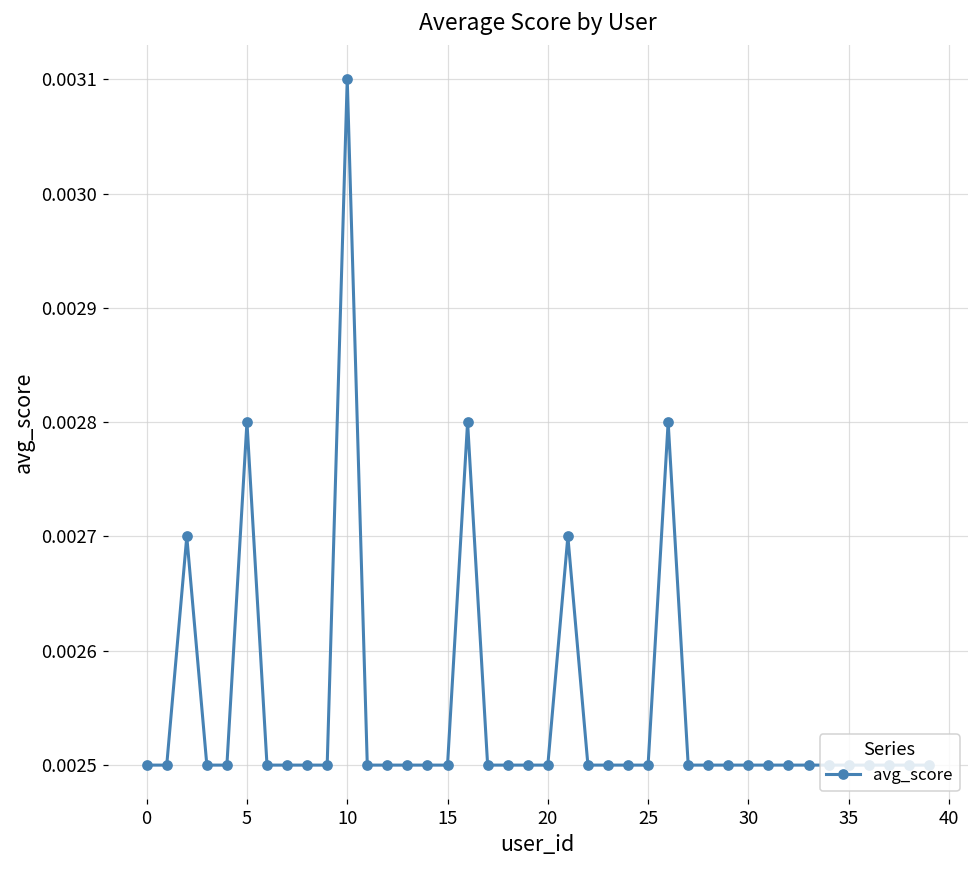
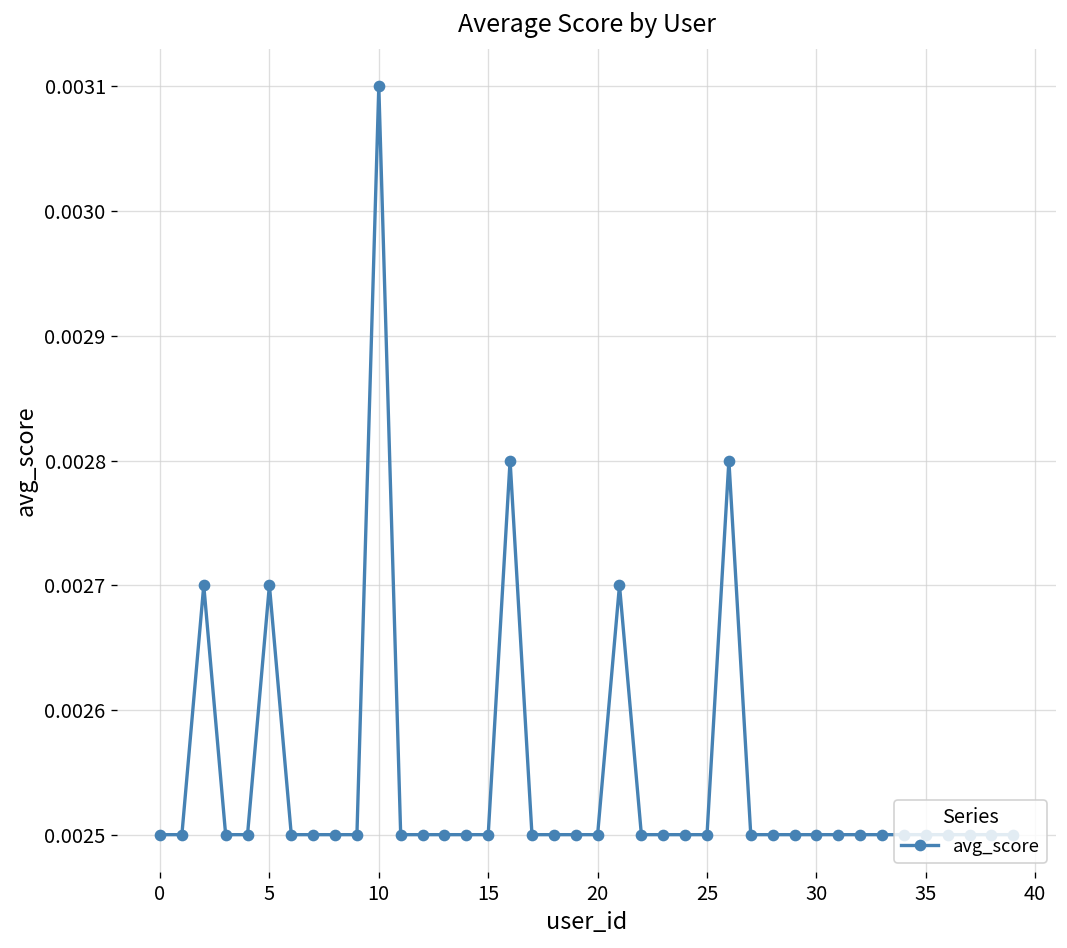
5: 0.0028 -> 0.0027
